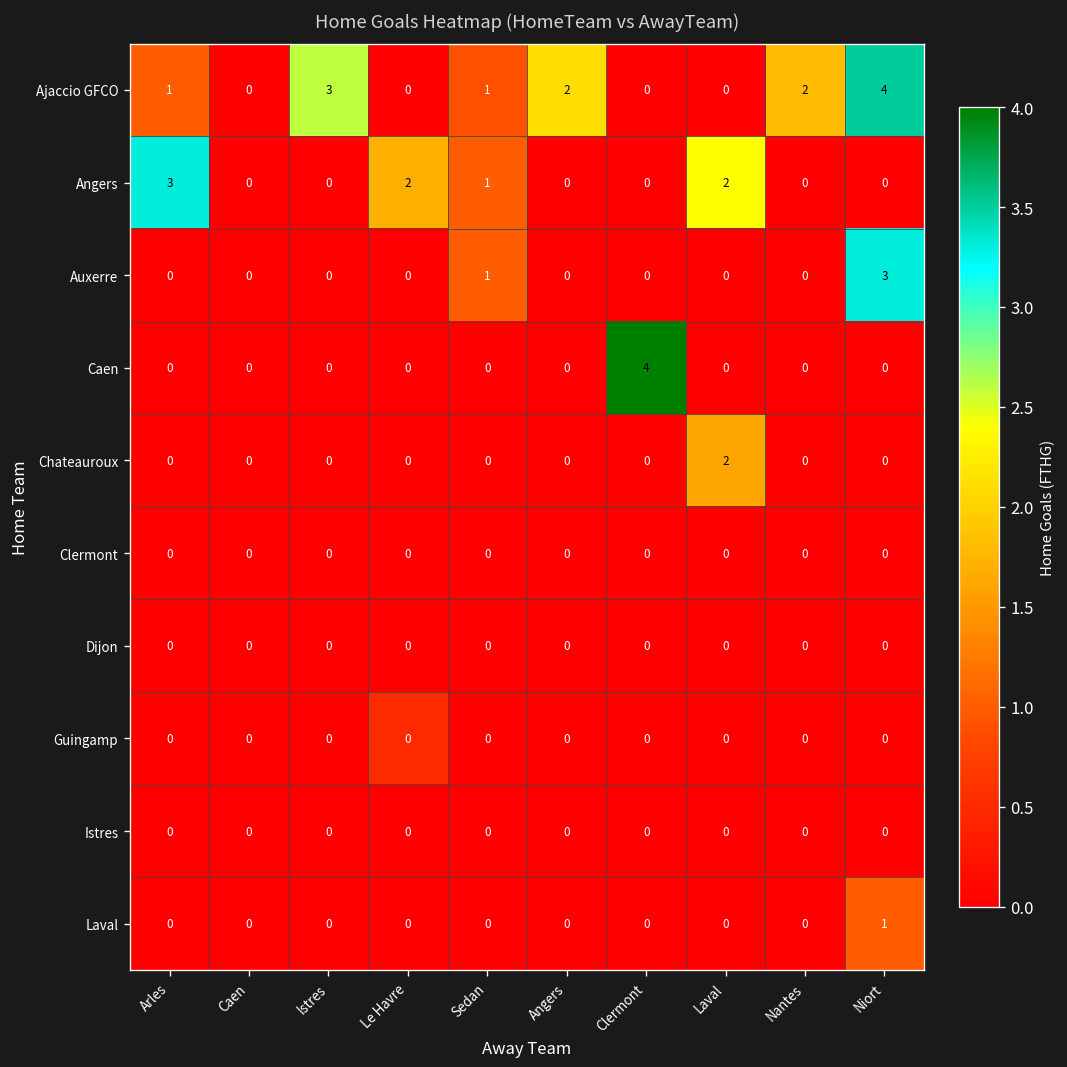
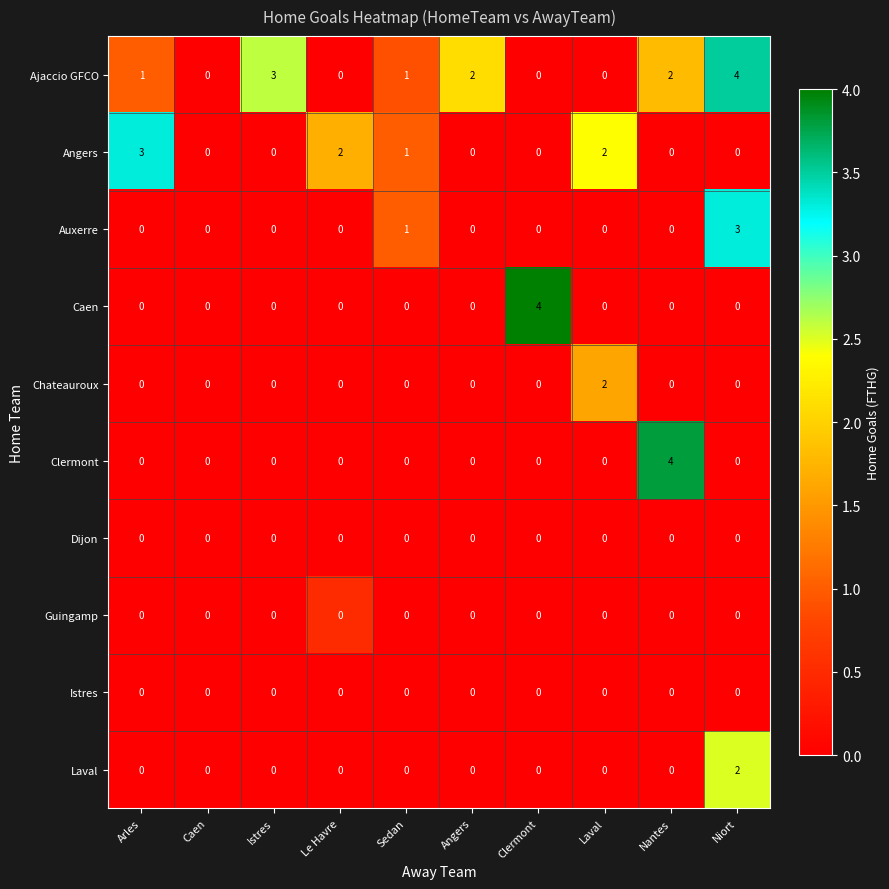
Clermont, Nantes: 0 -> 4
Laval, Niort: 1 -> 2
